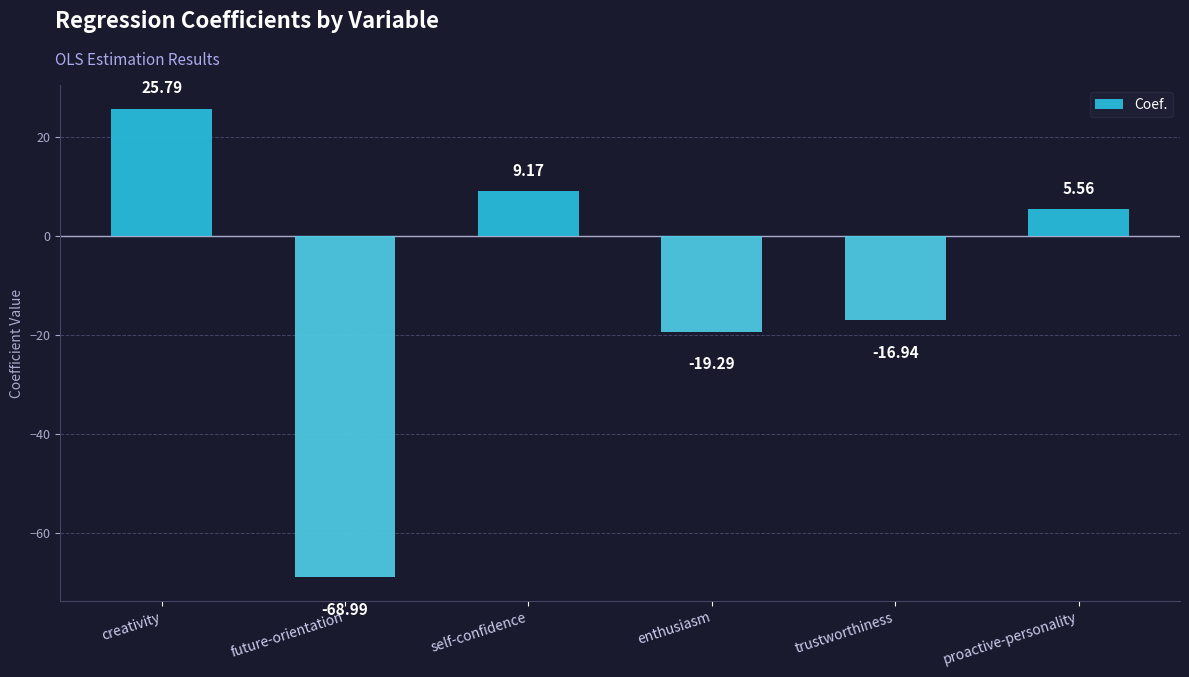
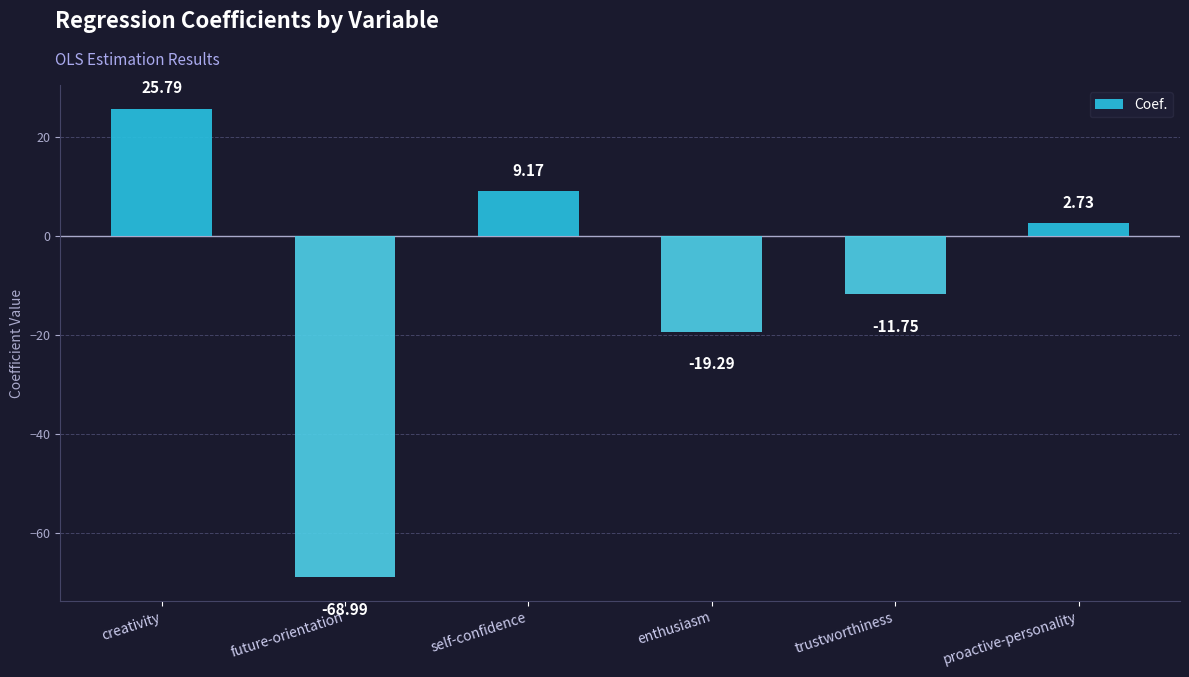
trustworthiness: -16.94 -> -11.75
proactive-personality: 5.56 -> 2.73
